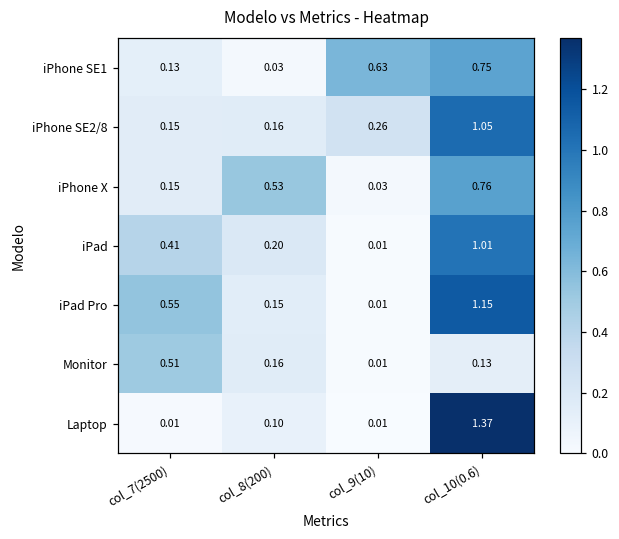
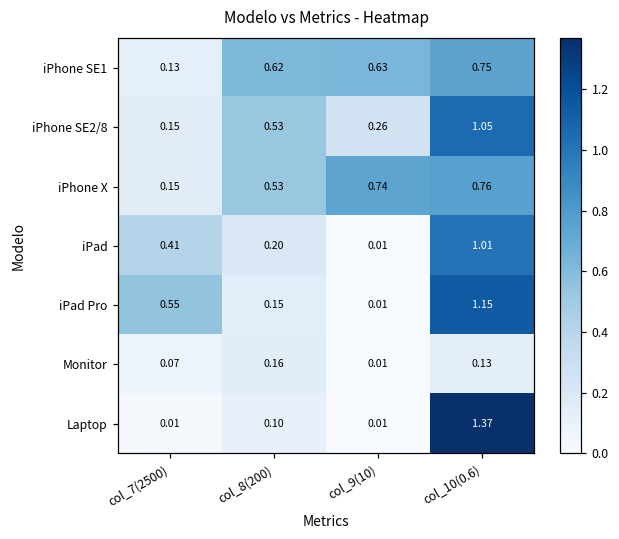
iPhone SE1, col_8(200): 0.03 -> 0.62
iPhone SE2/8, col_8(200): 0.16 -> 0.53
iPhone X, col_9(10): 0.03 -> 0.74
Monitor, col_7(2500): 0.51 -> 0.07
